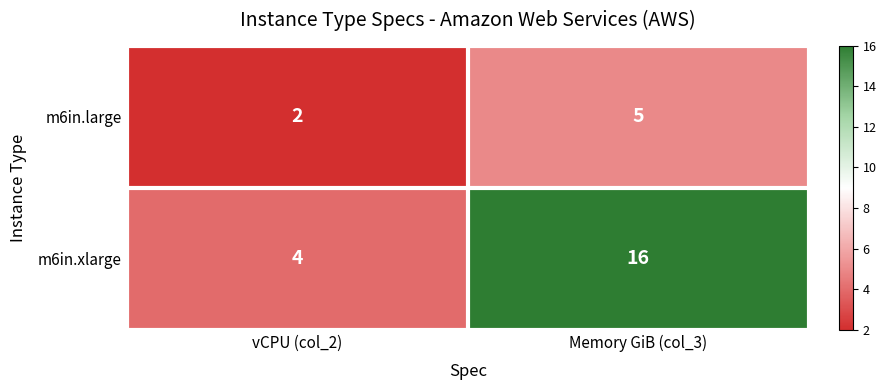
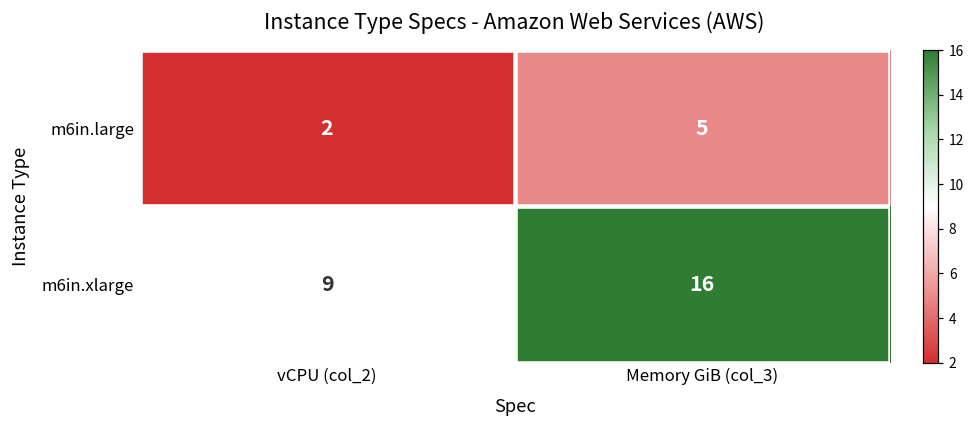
m6in.xlarge, vCPU (col_2): 4 -> 9
